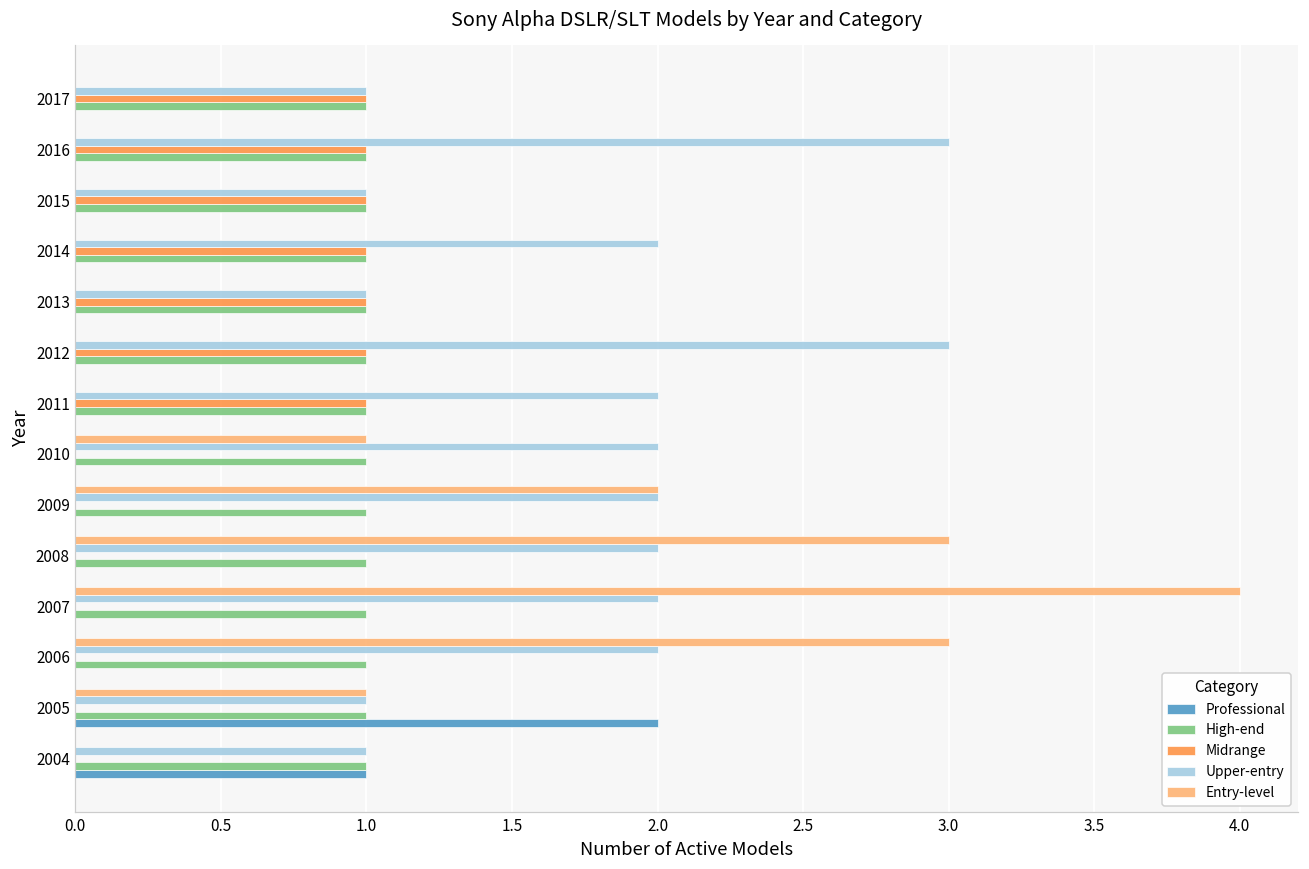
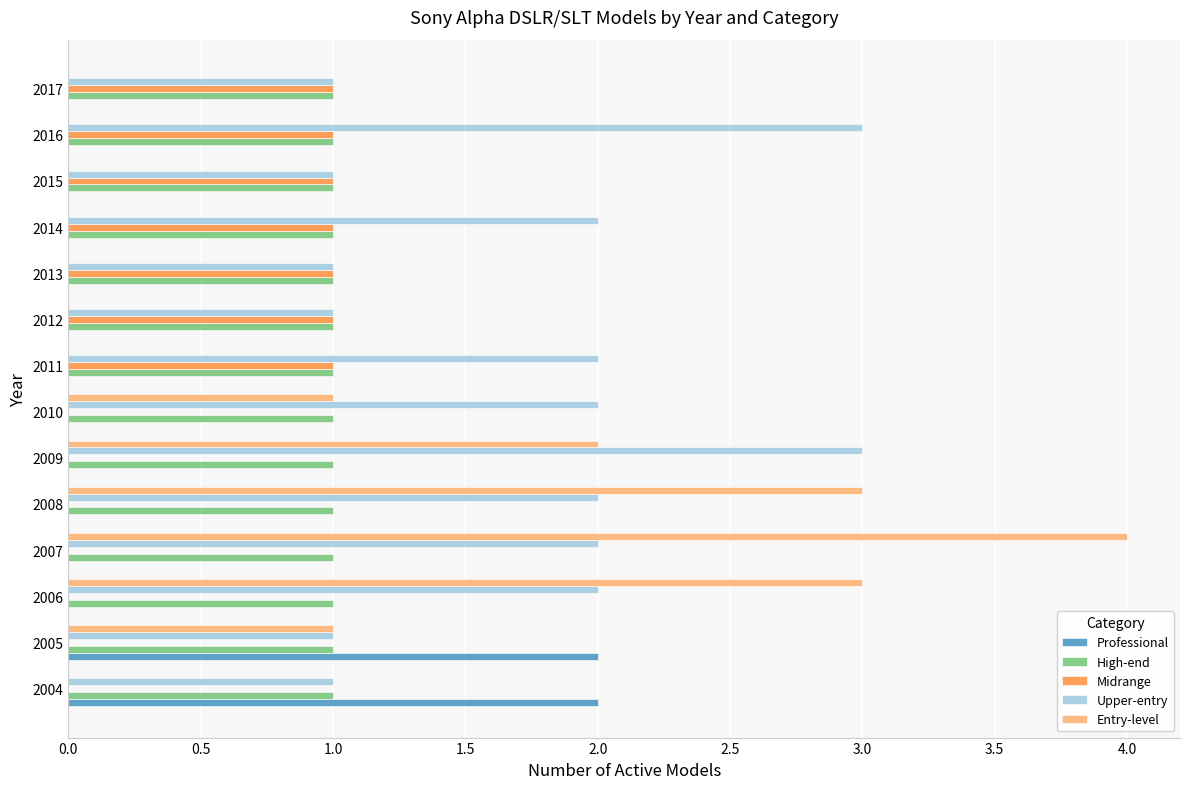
Upper-entry, 2012: 3 -> 1
Upper-entry, 2009: 2 -> 3
Professional, 2004: 1 -> 2
